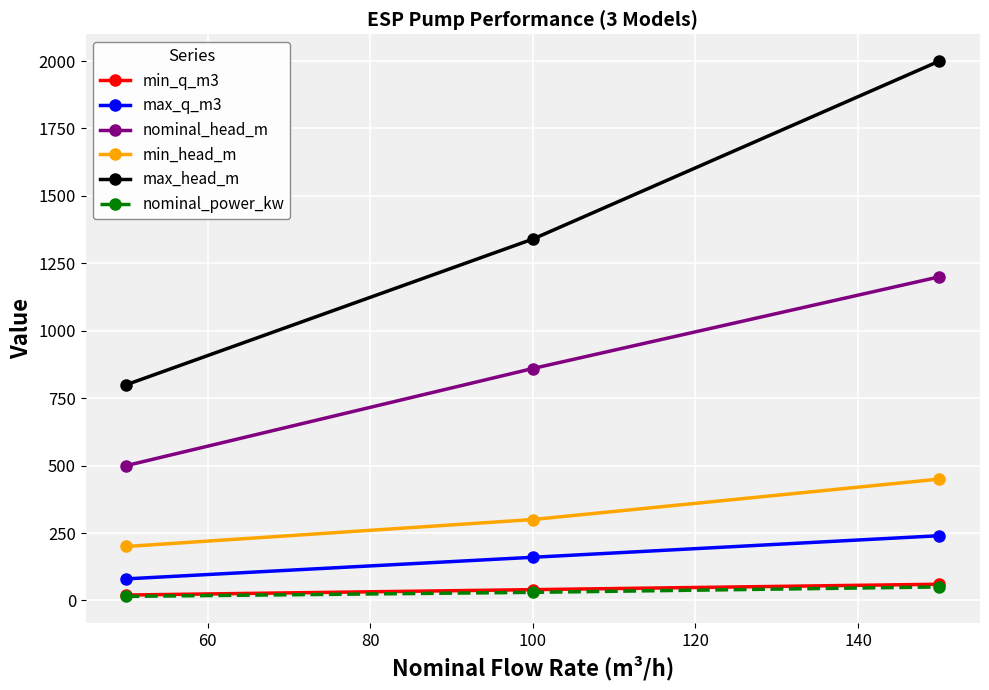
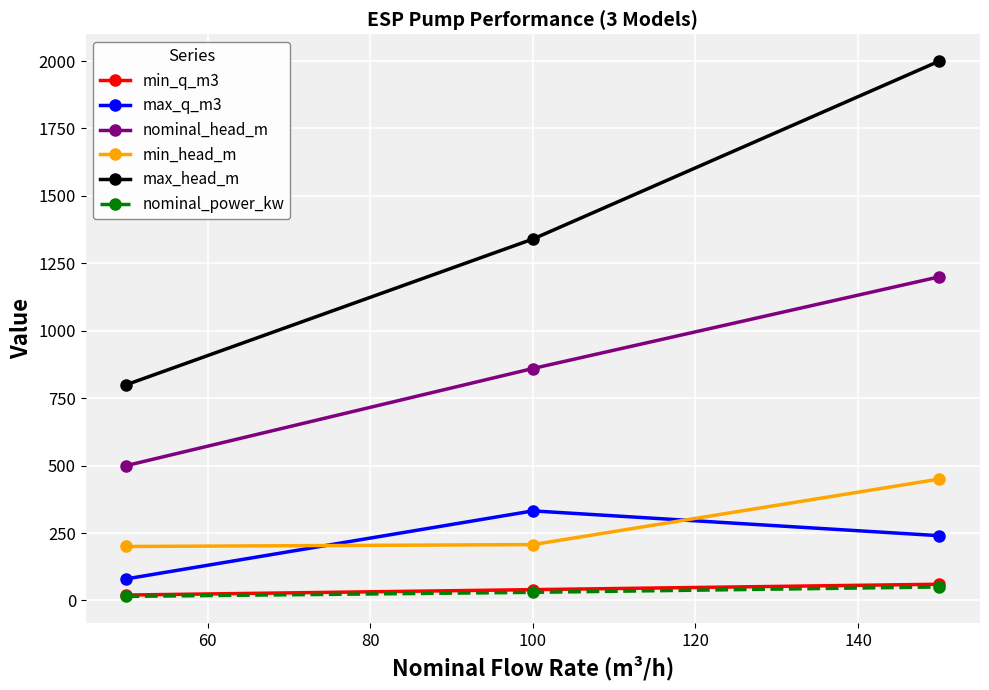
max_q_m3, 100: 160 -> 330
min_head_m, 100: 300 -> 210
